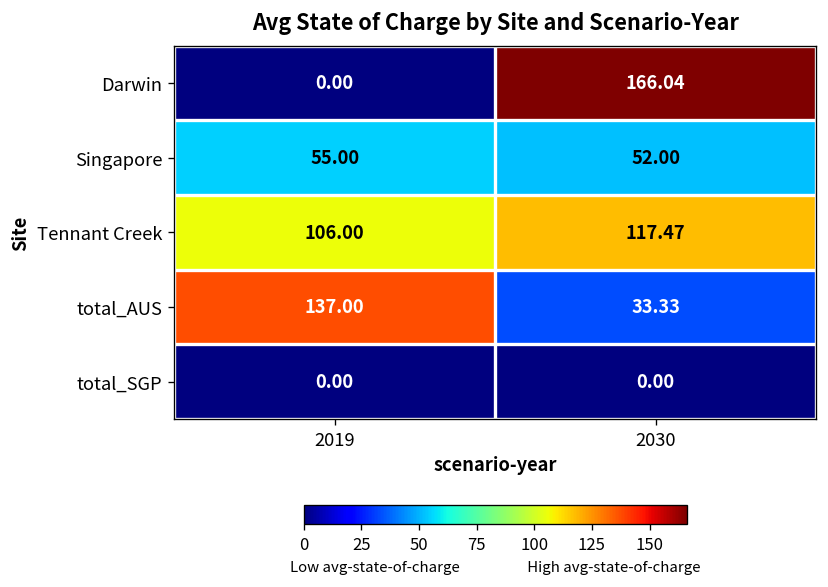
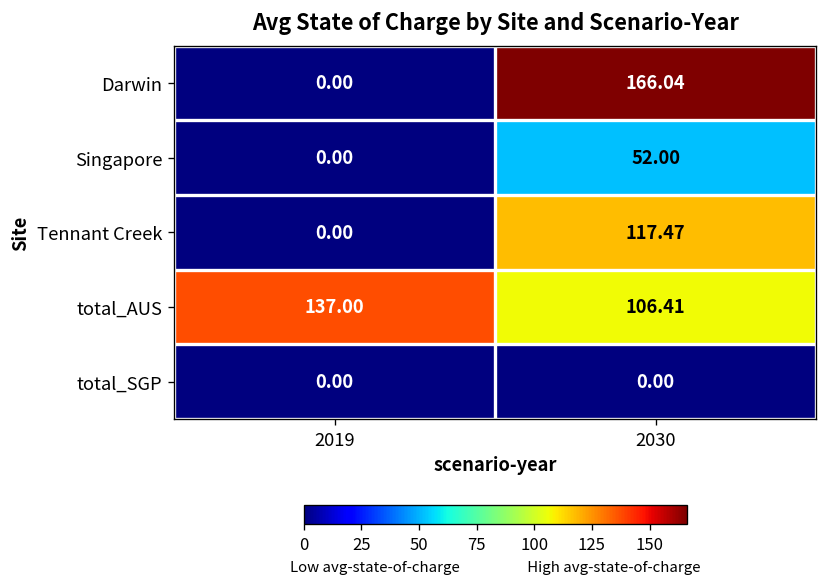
Singapore, 2019: 55.00 -> 0.00
Tennant Creek, 2019: 106.00 -> 0.00
total_AUS, 2030: 33.33 -> 106.41
